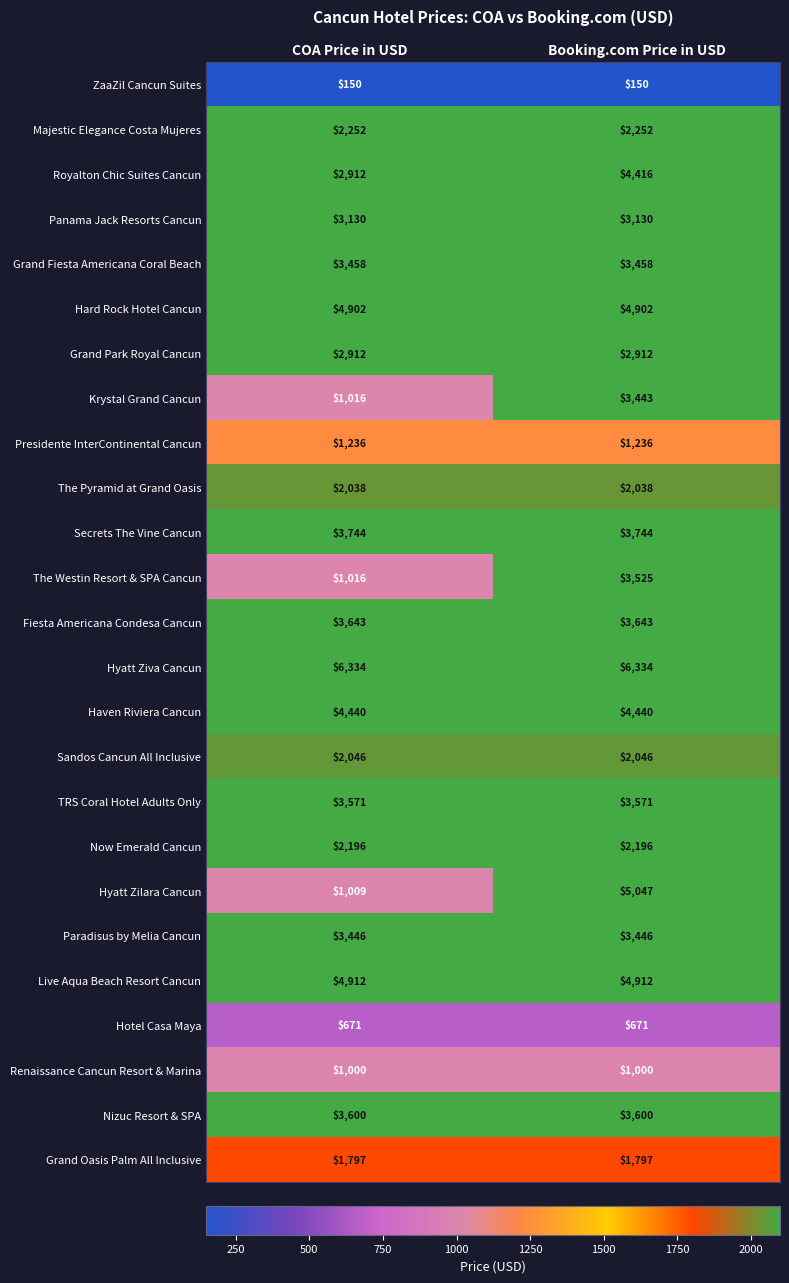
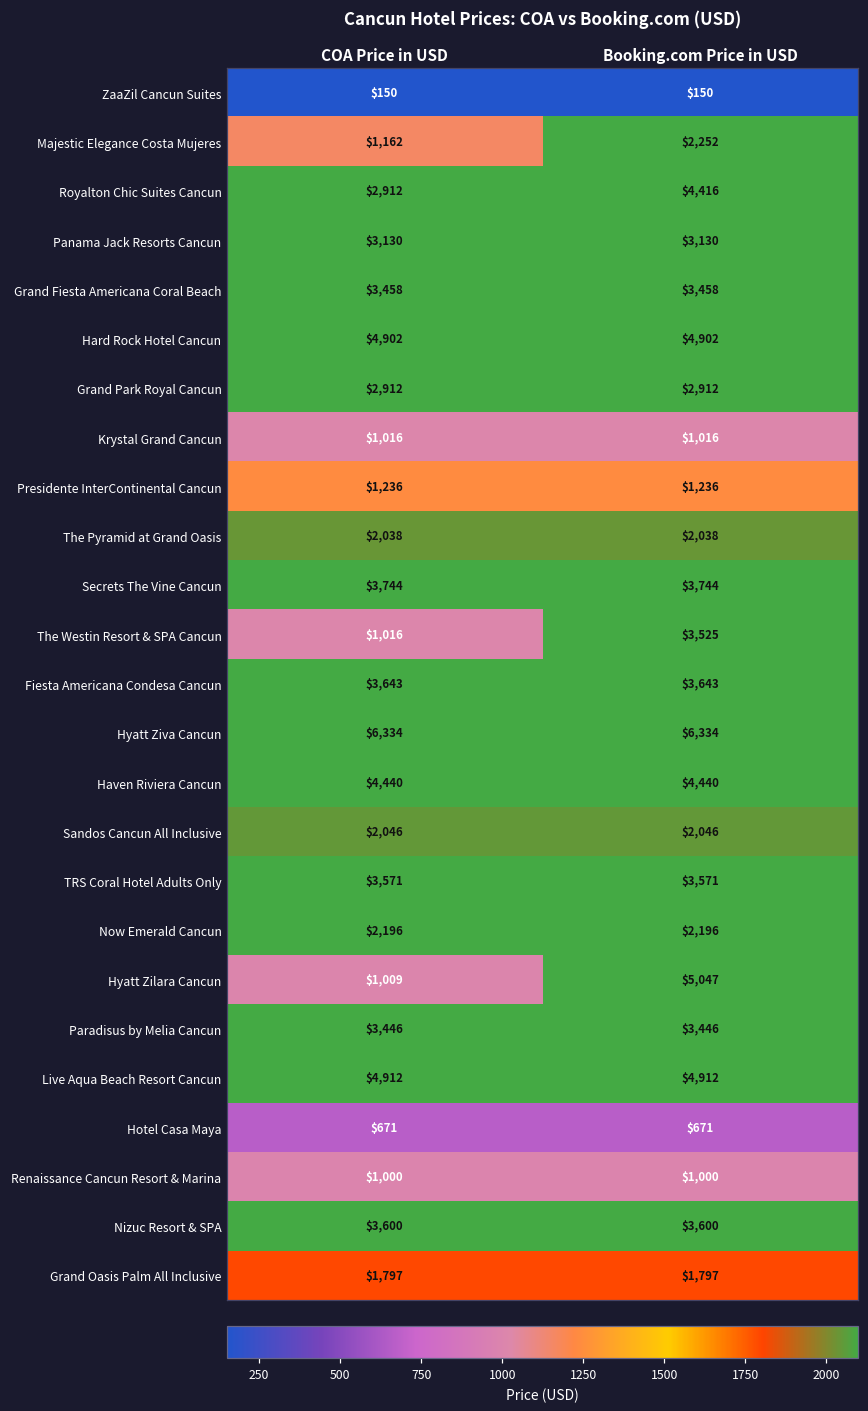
Majestic Elegance Costa Mujeres, COA Price in USD: $2,252 -> $1,162
Krystal Grand Cancun, Booking.com Price in USD: $3,443 -> $1,016
